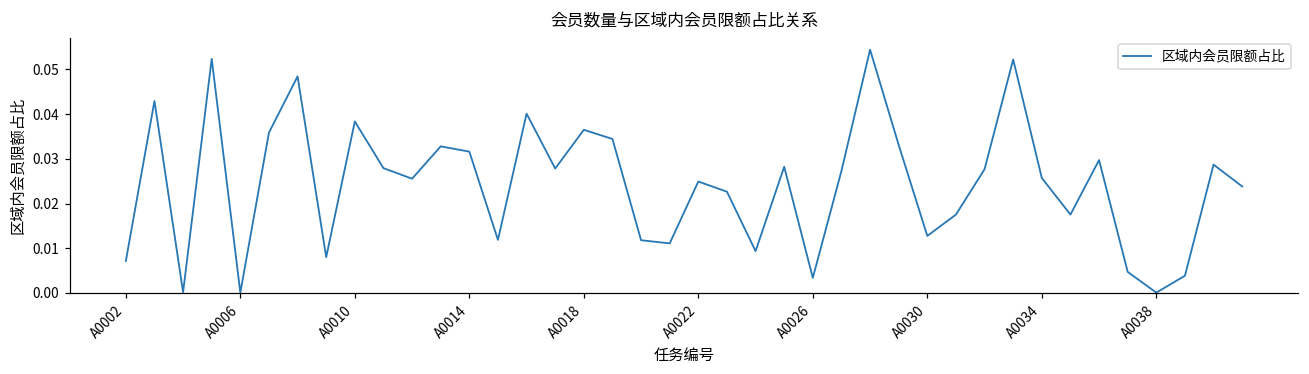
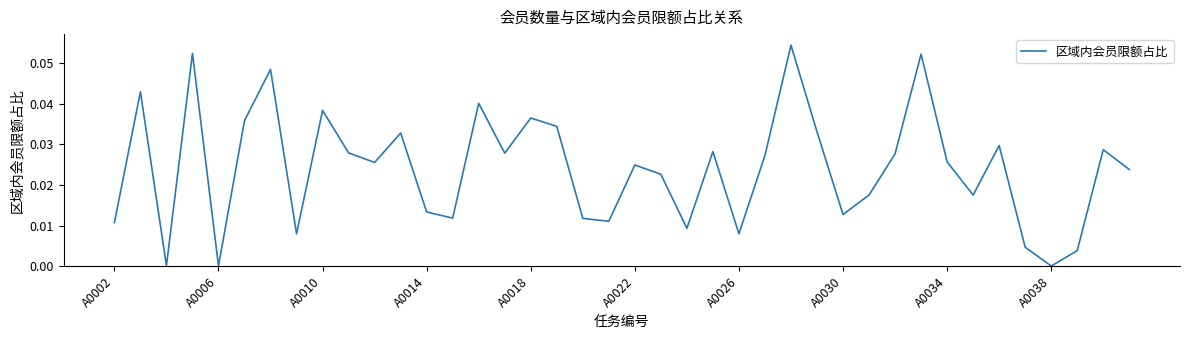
A0002: 0.007 -> 0.011
A0014: 0.032 -> 0.013
A0026: 0.003 -> 0.008
